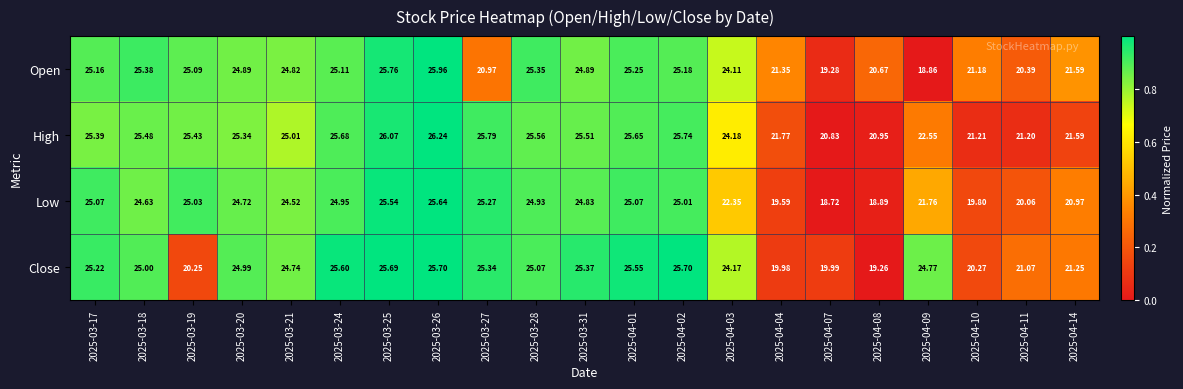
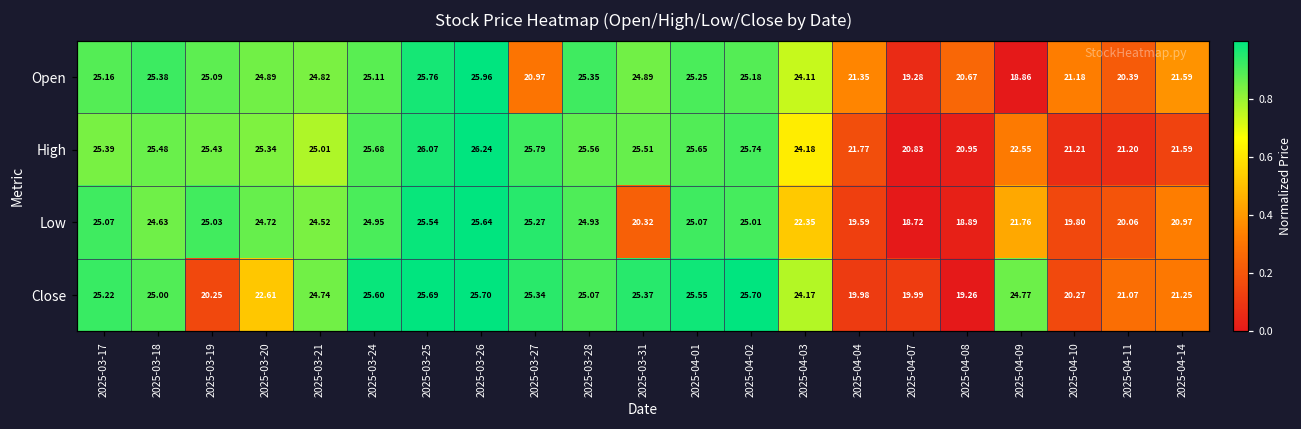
Low, 2025-03-31: 24.83 -> 20.32
Close, 2025-03-20: 24.99 -> 22.61
